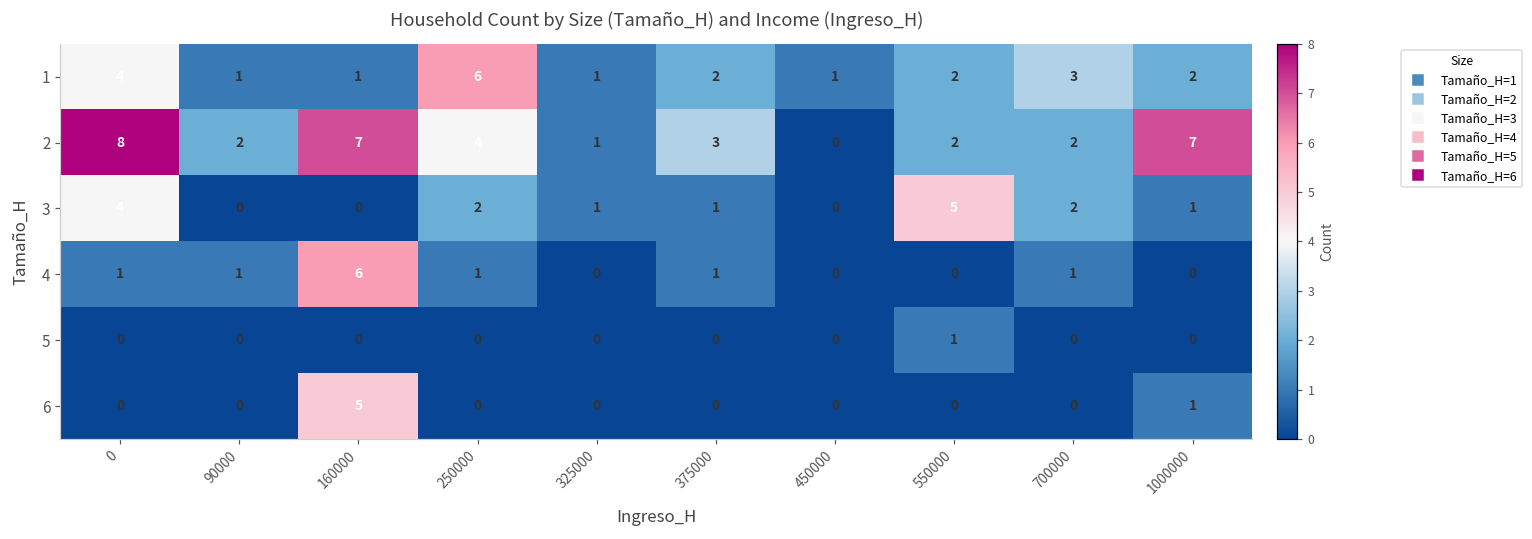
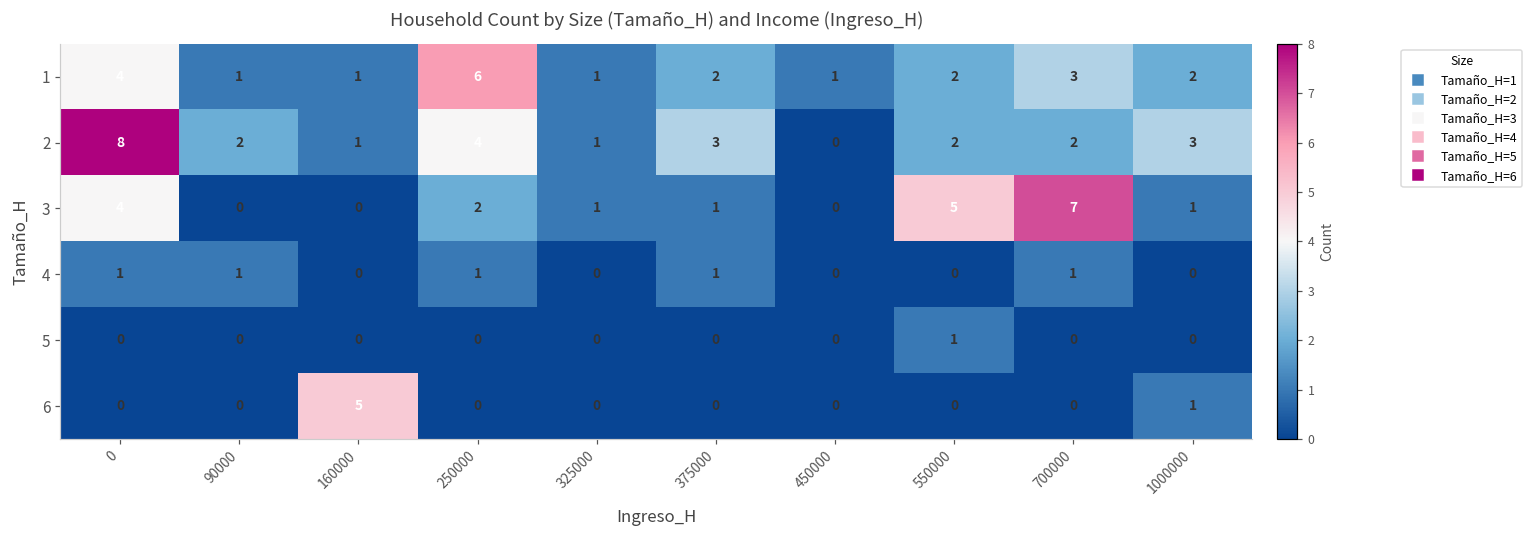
2, 160000: 7 -> 1
2, 1000000: 7 -> 3
3, 700000: 2 -> 7
4, 160000: 6 -> 0
